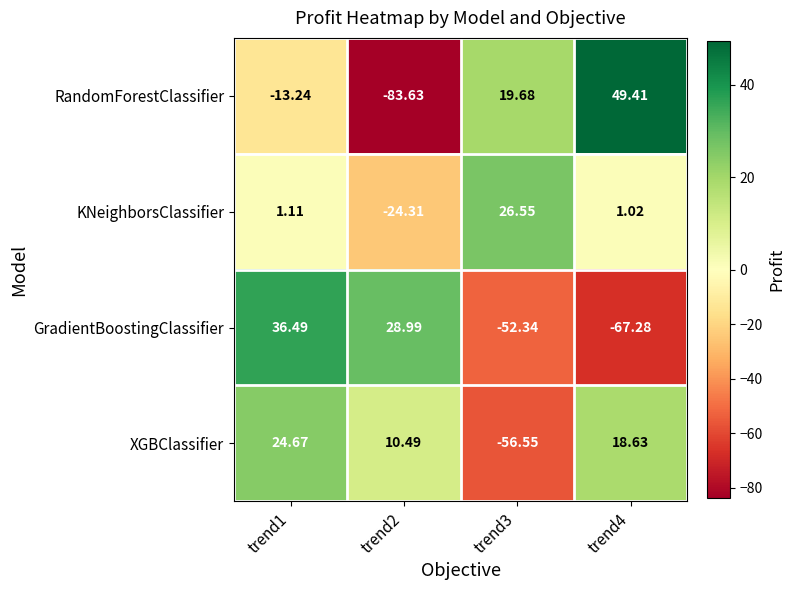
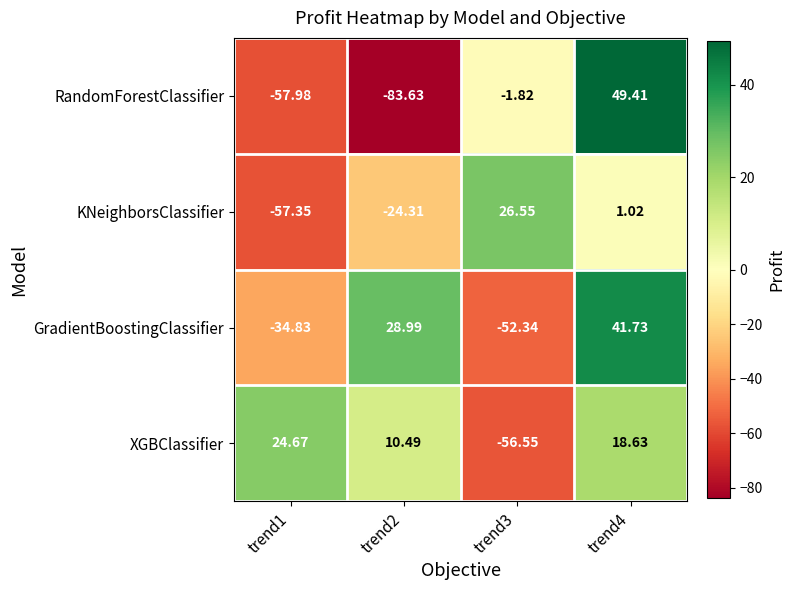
RandomForestClassifier, trend1: -13.24 -> -57.98
RandomForestClassifier, trend3: 19.68 -> -1.82
KNeighborsClassifier, trend1: 1.11 -> -57.35
GradientBoostingClassifier, trend1: 36.49 -> -34.83
GradientBoostingClassifier, trend4: -67.28 -> 41.73
